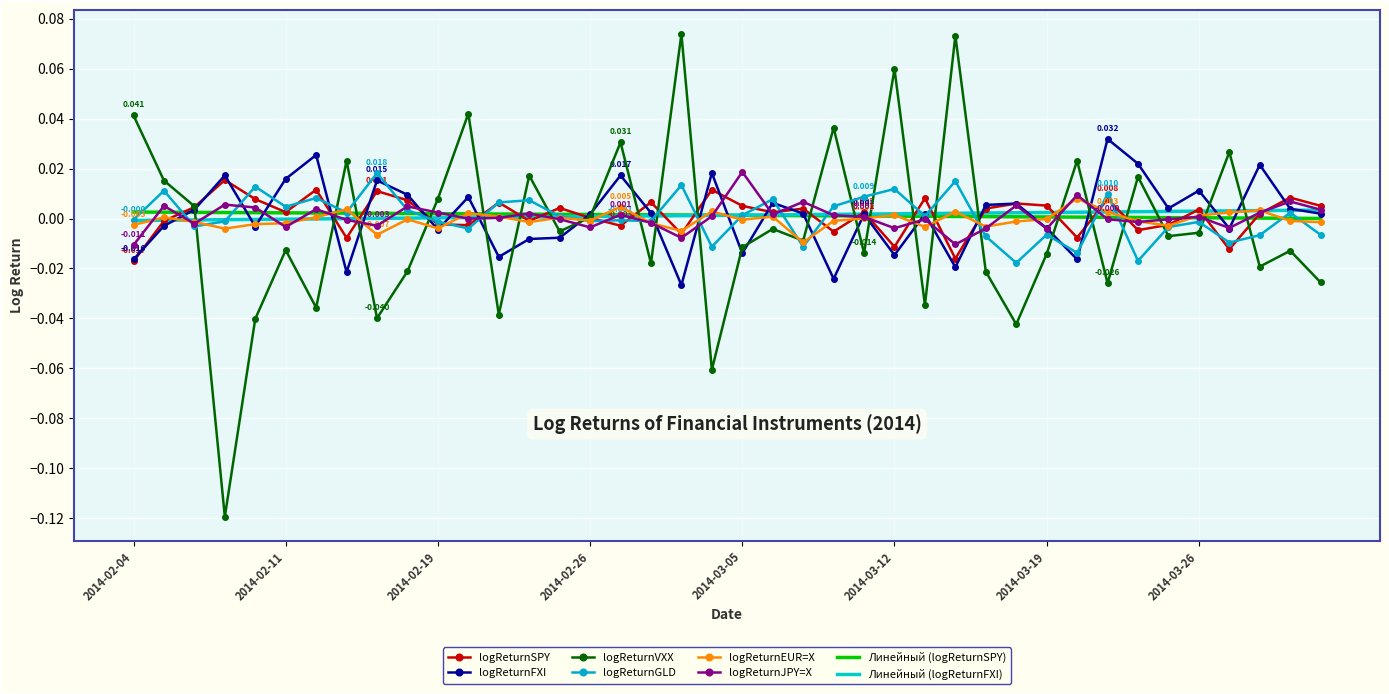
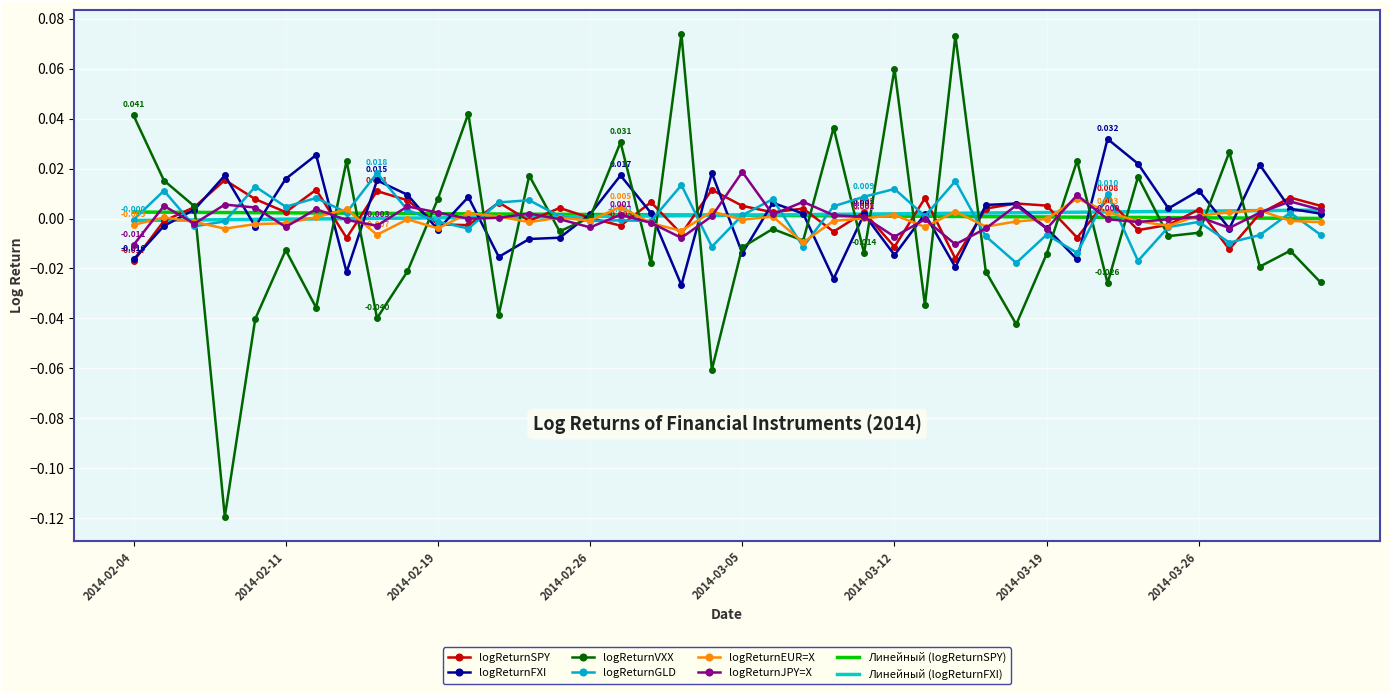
logReturnJPY=X, 2014-03-12: -0.004 -> -0.007
